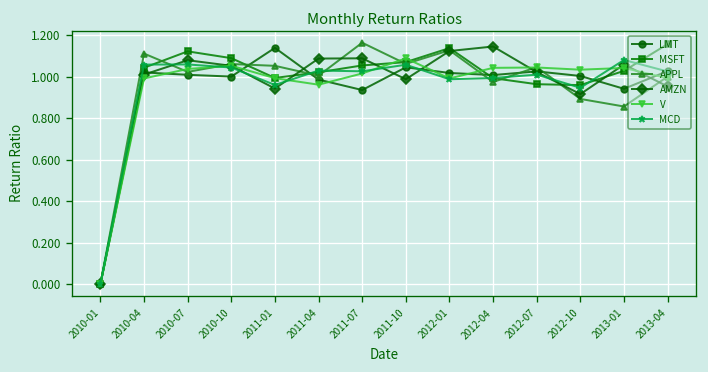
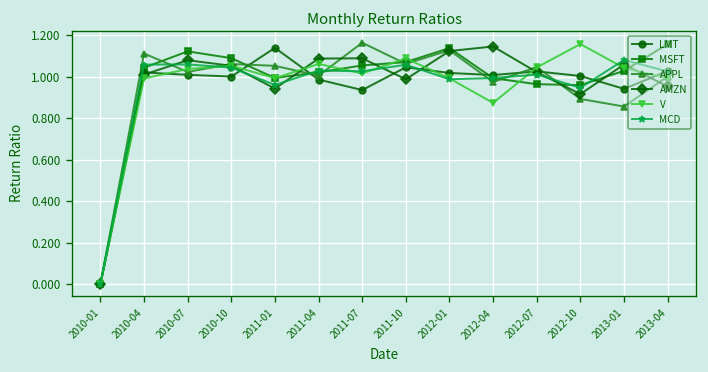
V, 2011-04: 0.96 -> 1.06
V, 2012-04: 1.04 -> 0.87
V, 2012-10: 1.03 -> 1.16
